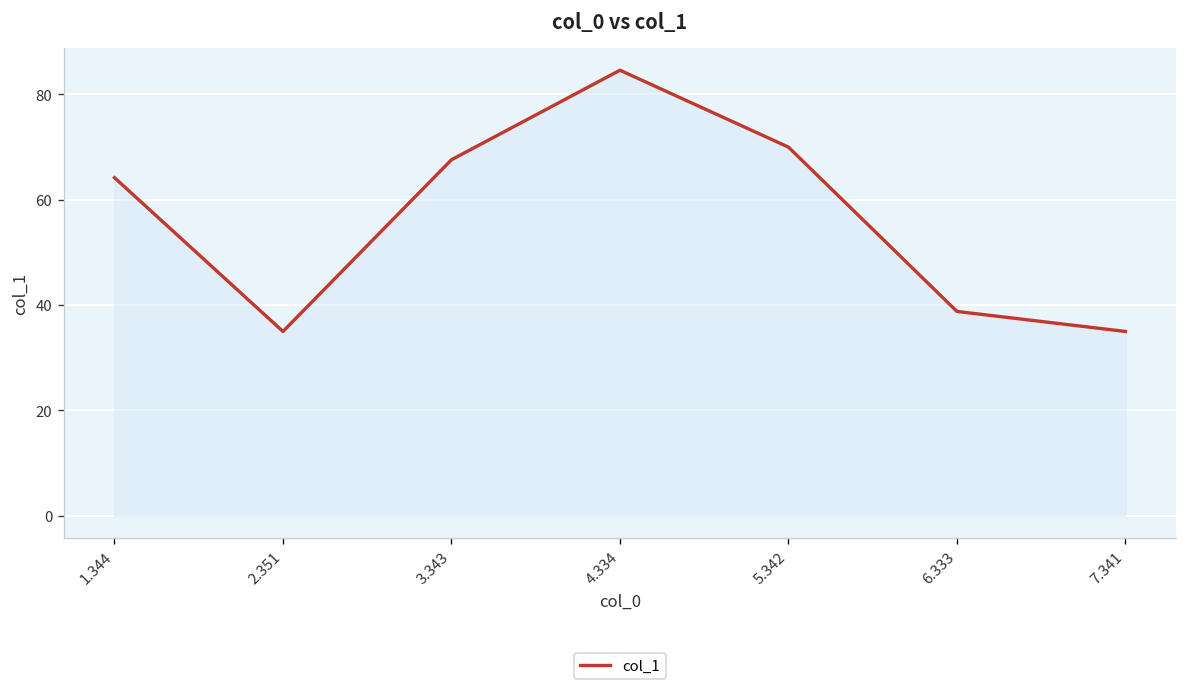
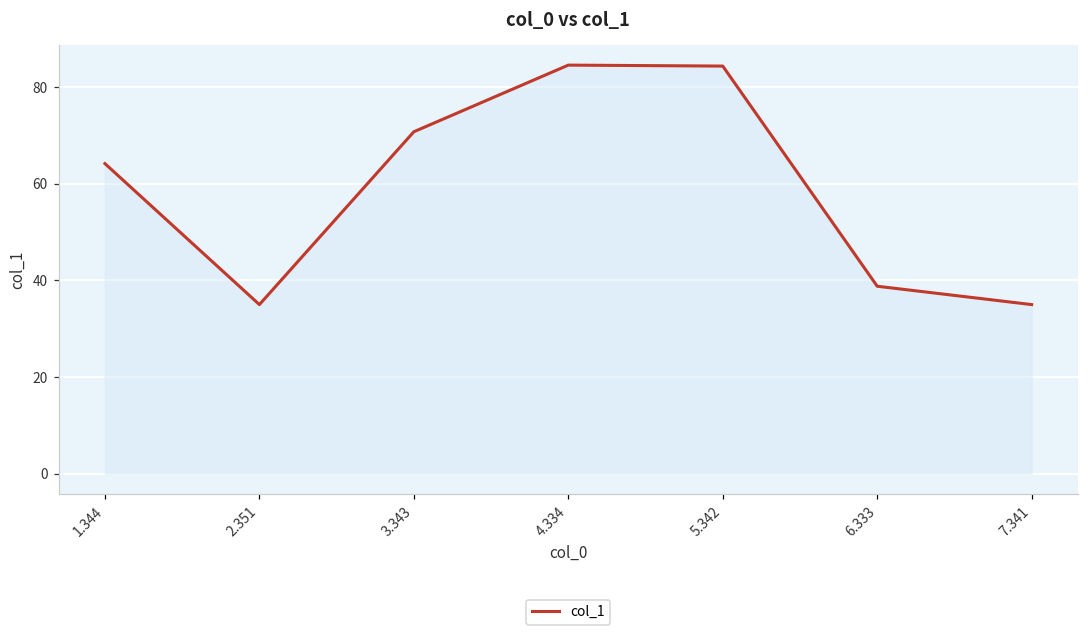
3.343: 68 -> 71
5.342: 70 -> 84
